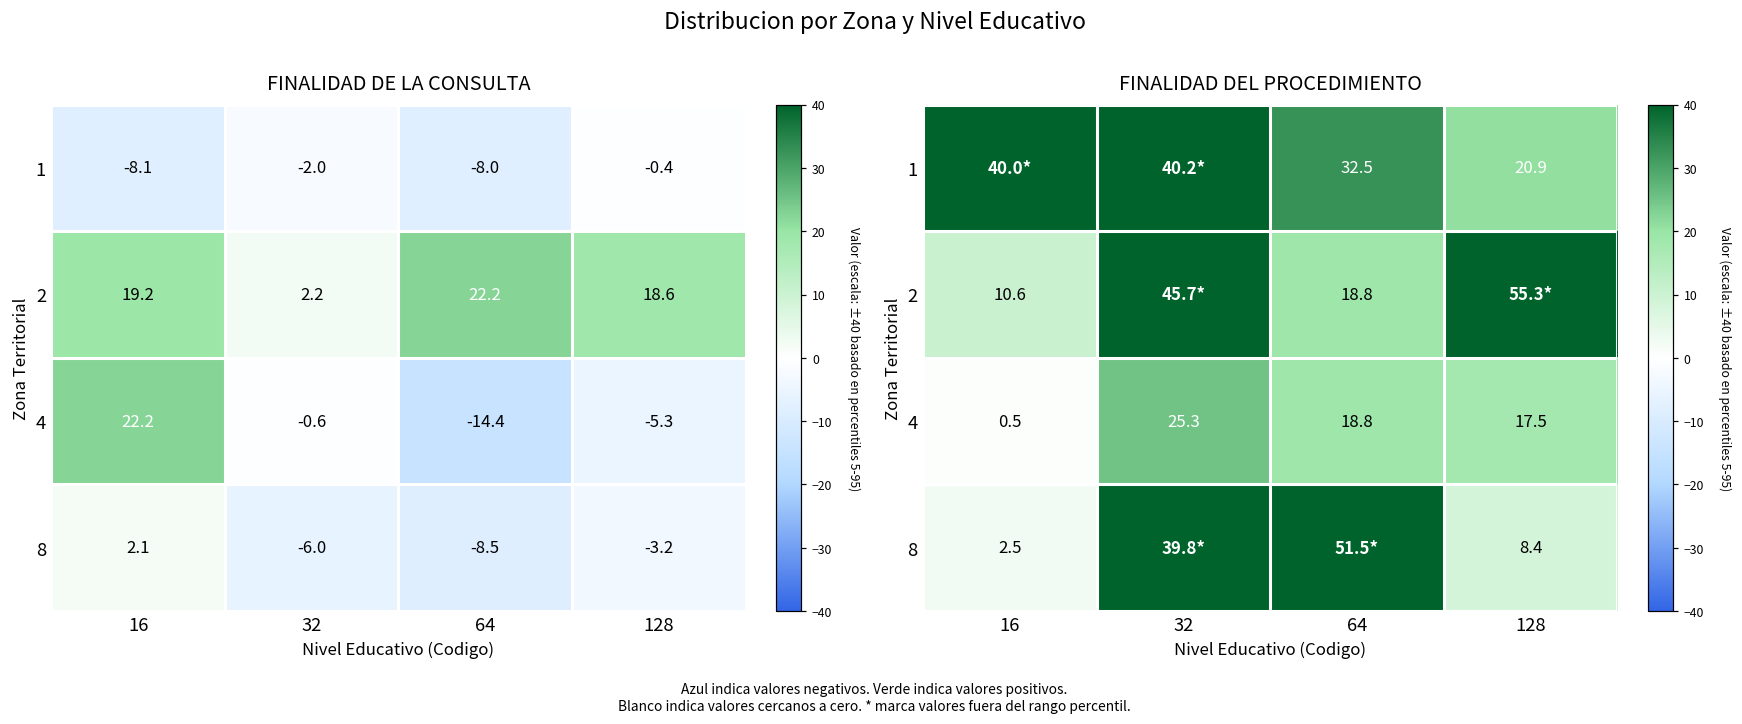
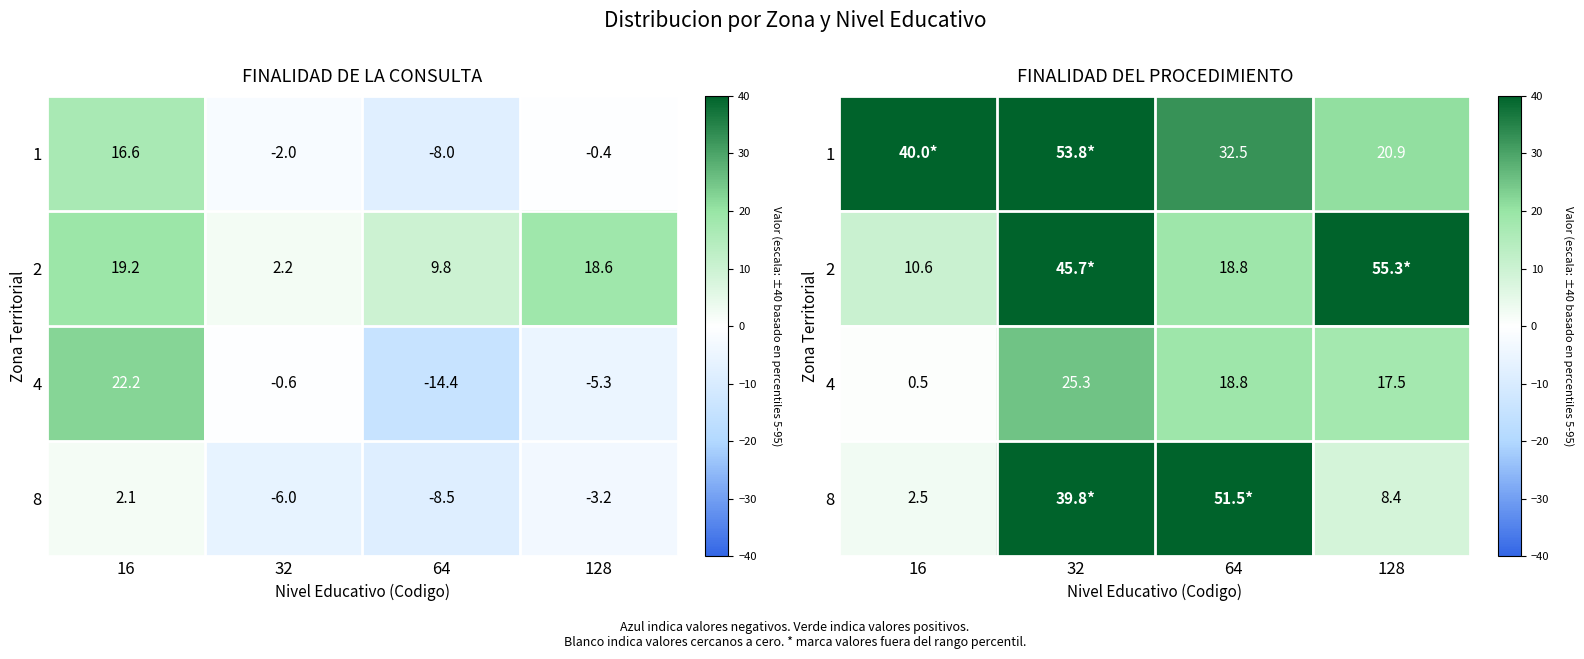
FINALIDAD DE LA CONSULTA, 1, 16: -8.1 -> 16.6
FINALIDAD DE LA CONSULTA, 2, 64: 22.2 -> 9.8
FINALIDAD DEL PROCEDIMIENTO, 1, 32: 40.2* -> 53.8*
